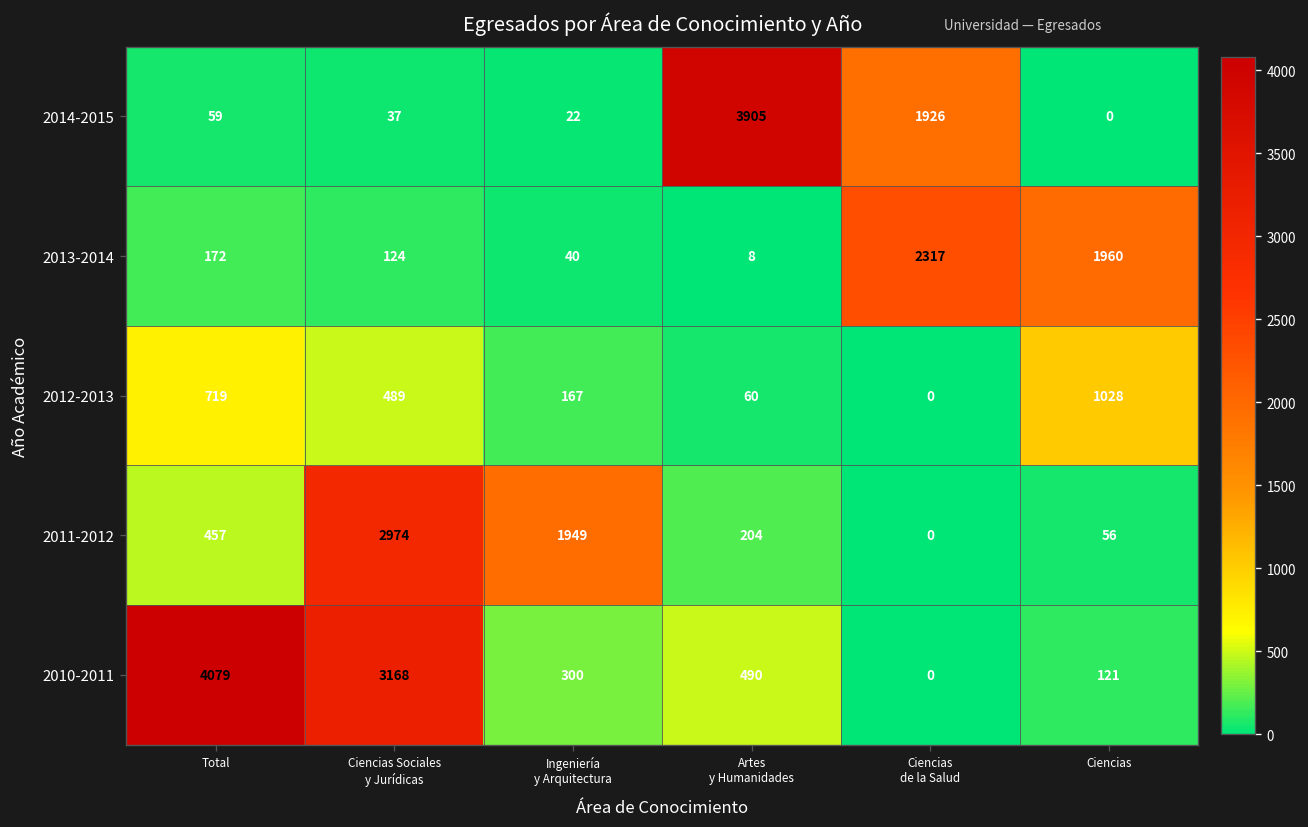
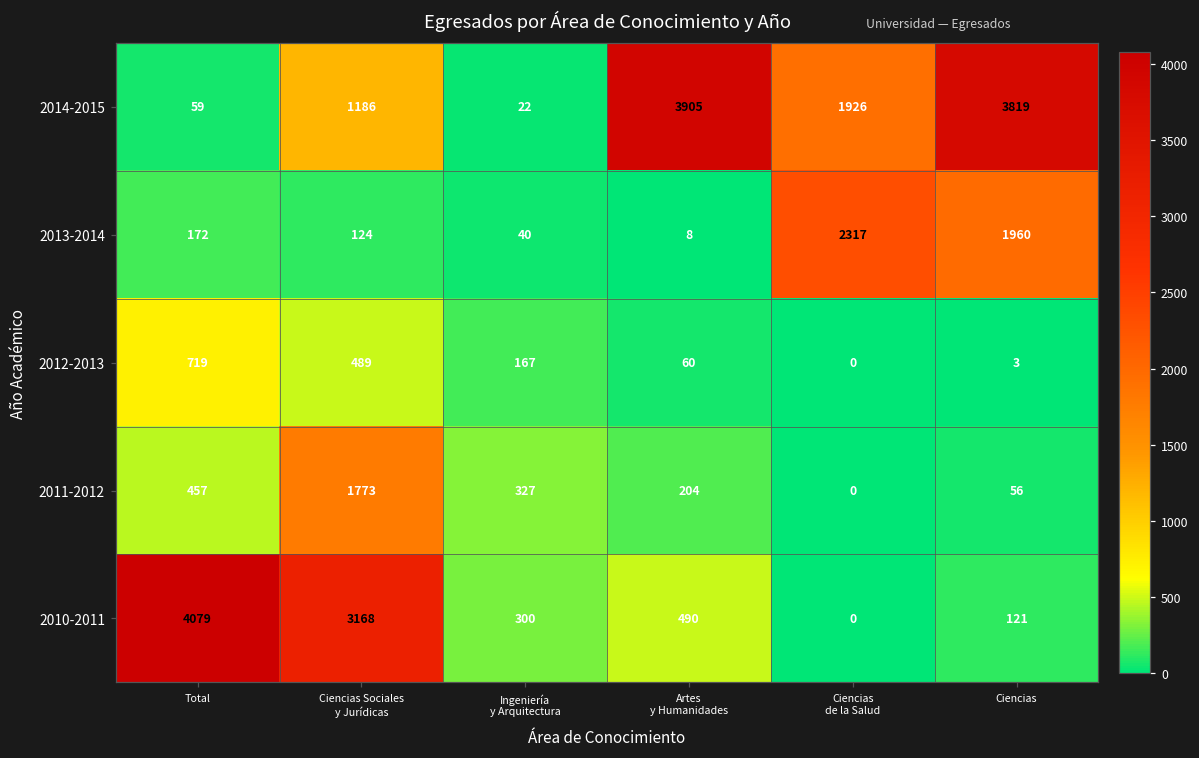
2014-2015, Ciencias Sociales y Jurídicas: 37 -> 1186
2014-2015, Ciencias: 0 -> 3819
2012-2013, Ciencias: 1028 -> 3
2011-2012, Ciencias Sociales y Jurídicas: 2974 -> 1773
2011-2012, Ingeniería y Arquitectura: 1949 -> 327
